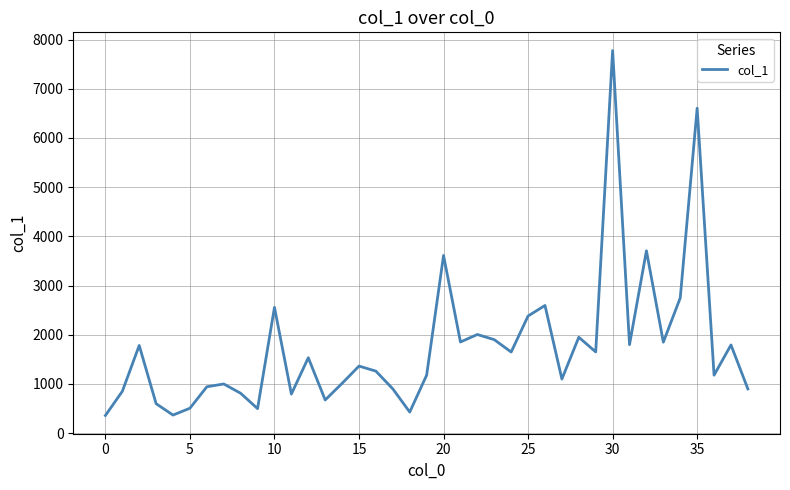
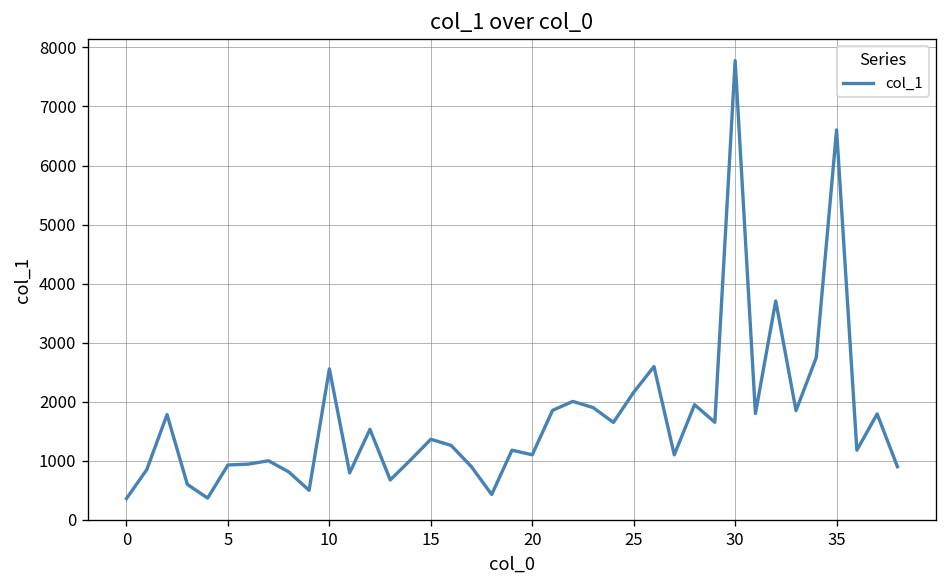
5: 500 -> 900
20: 3600 -> 1100
25: 2400 -> 2200
